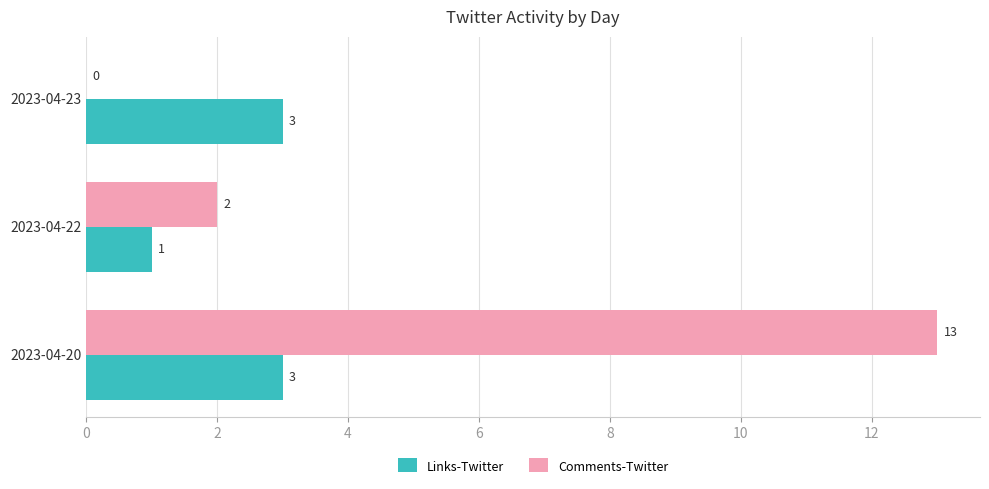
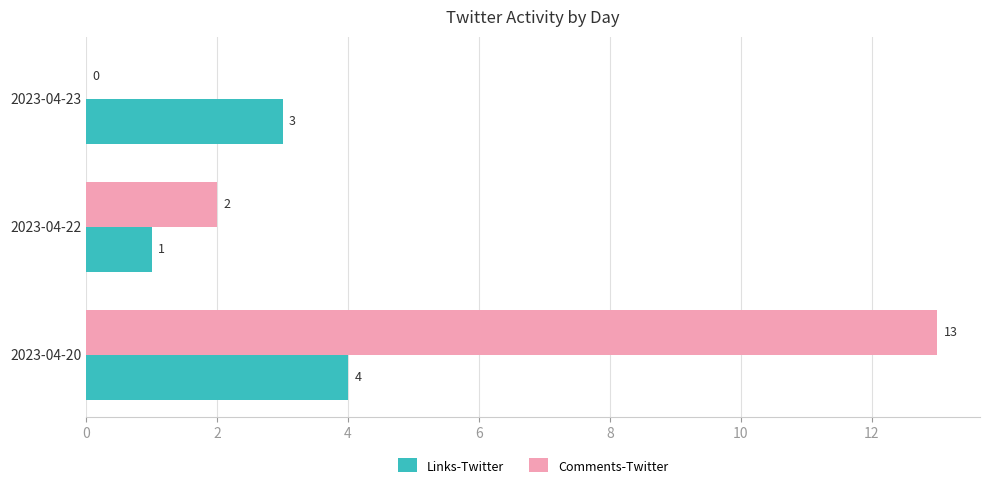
Links-Twitter, 2023-04-20: 3 -> 4
